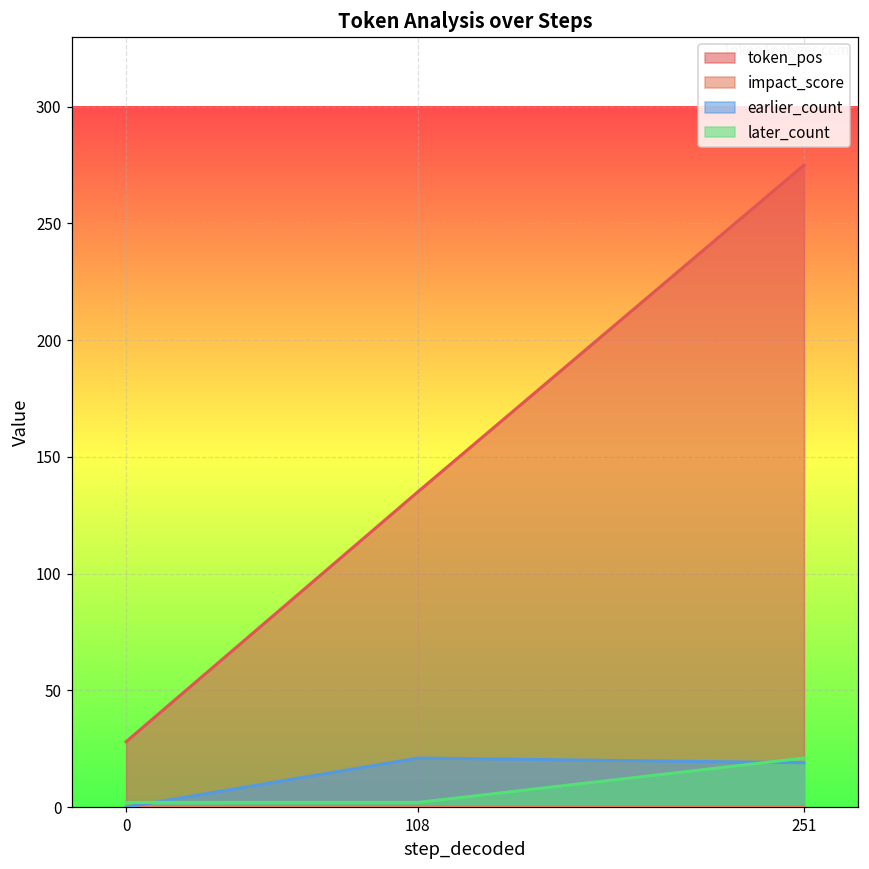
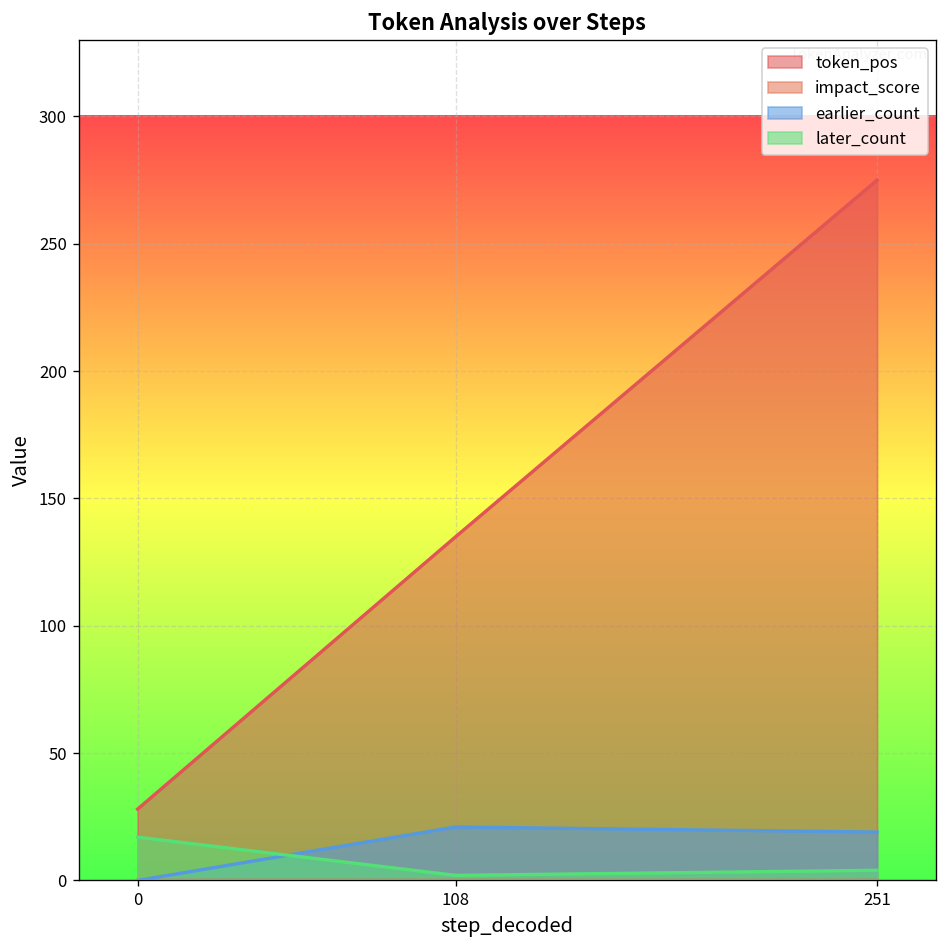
later_count, 0: 2 -> 17
later_count, 251: 21 -> 4
